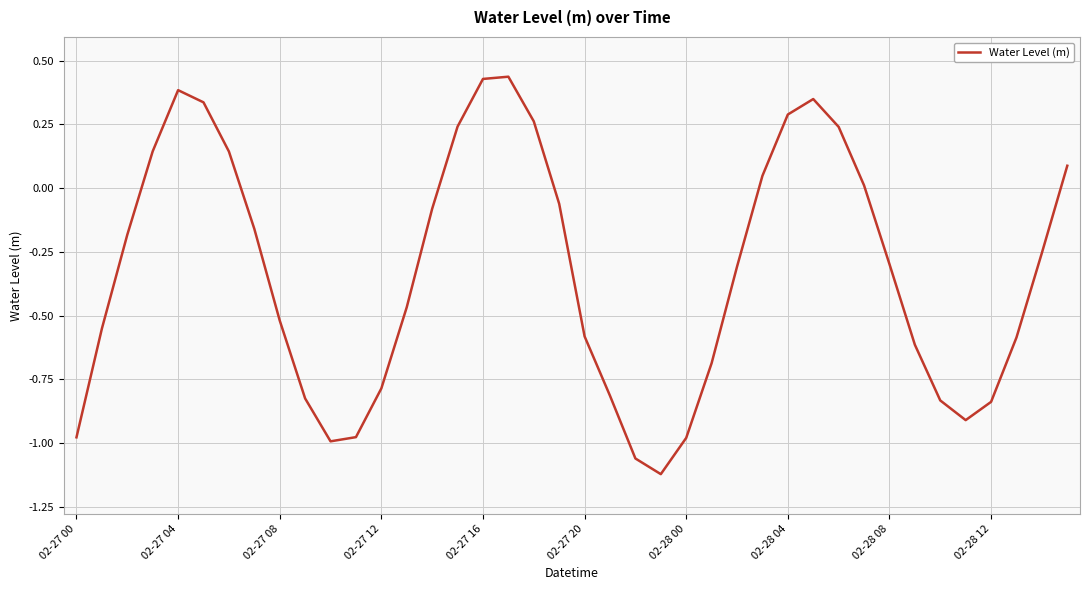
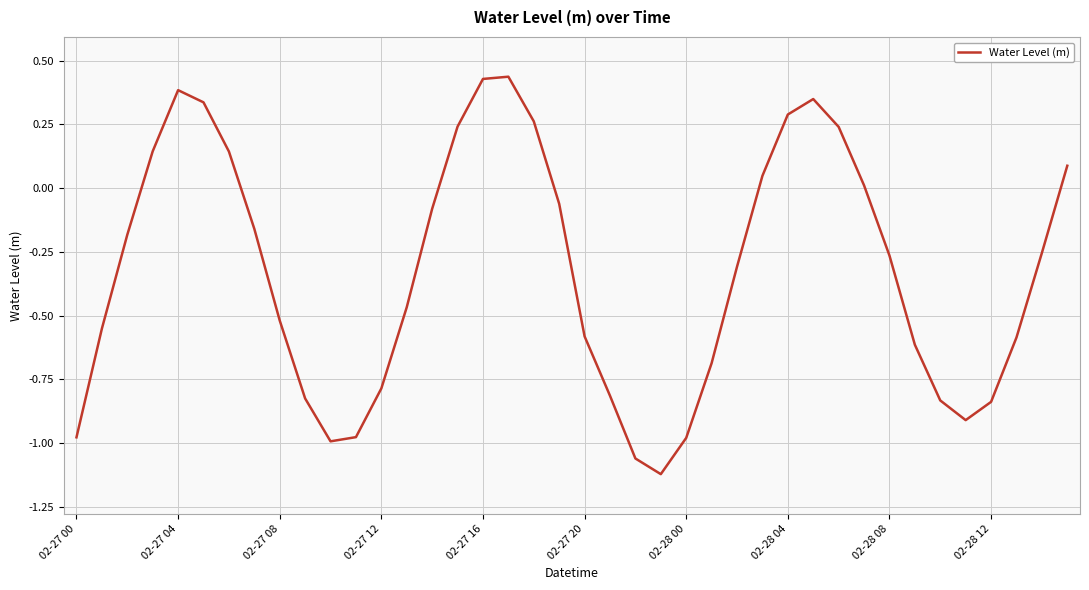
02-28 08: -0.30 -> -0.26
